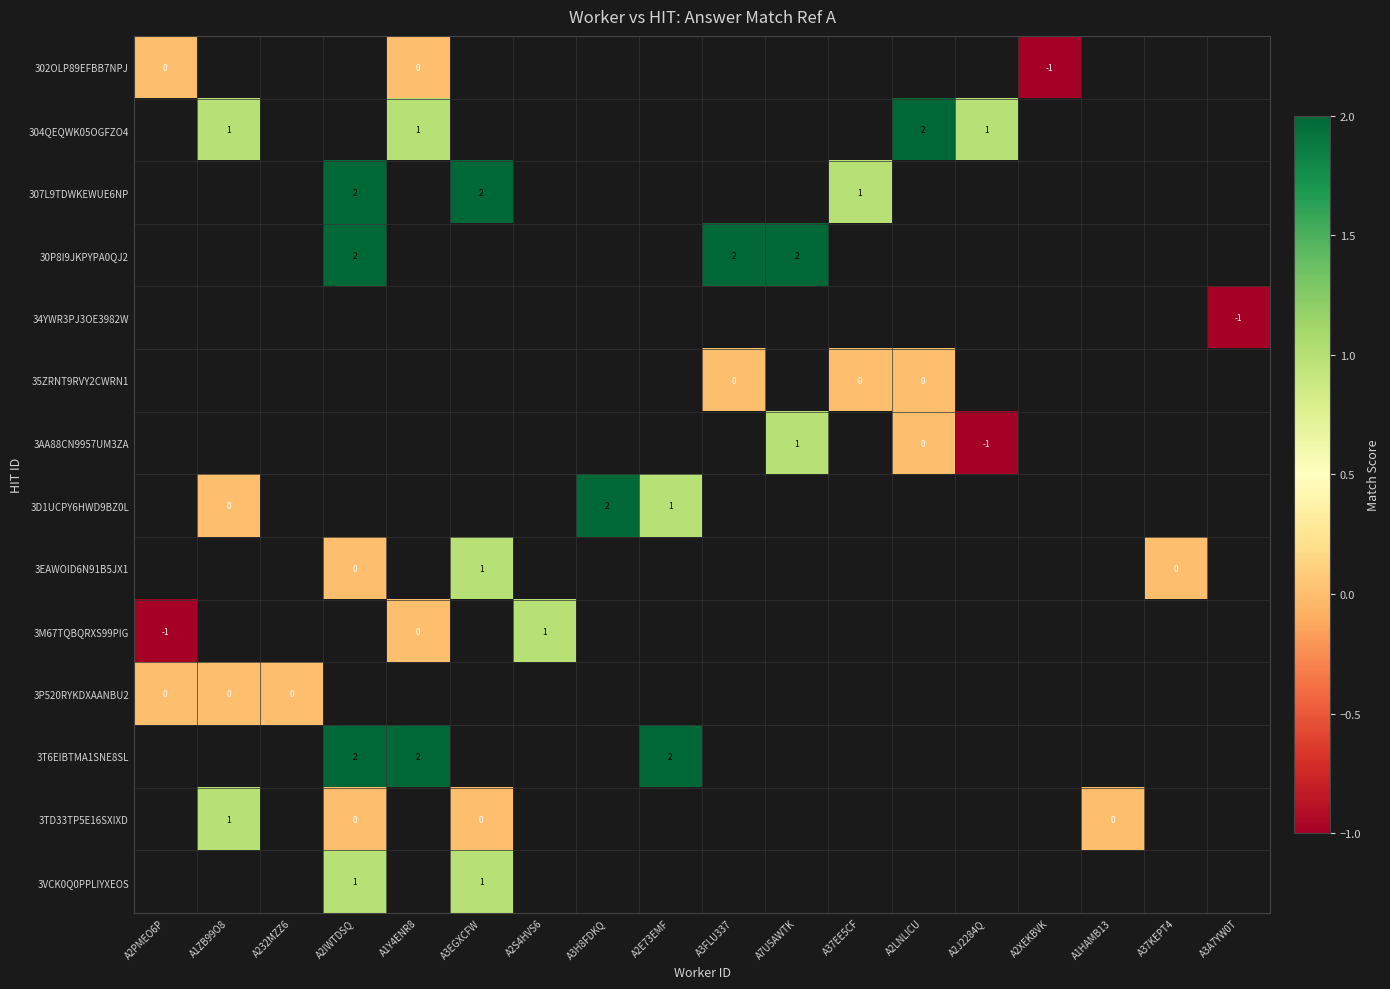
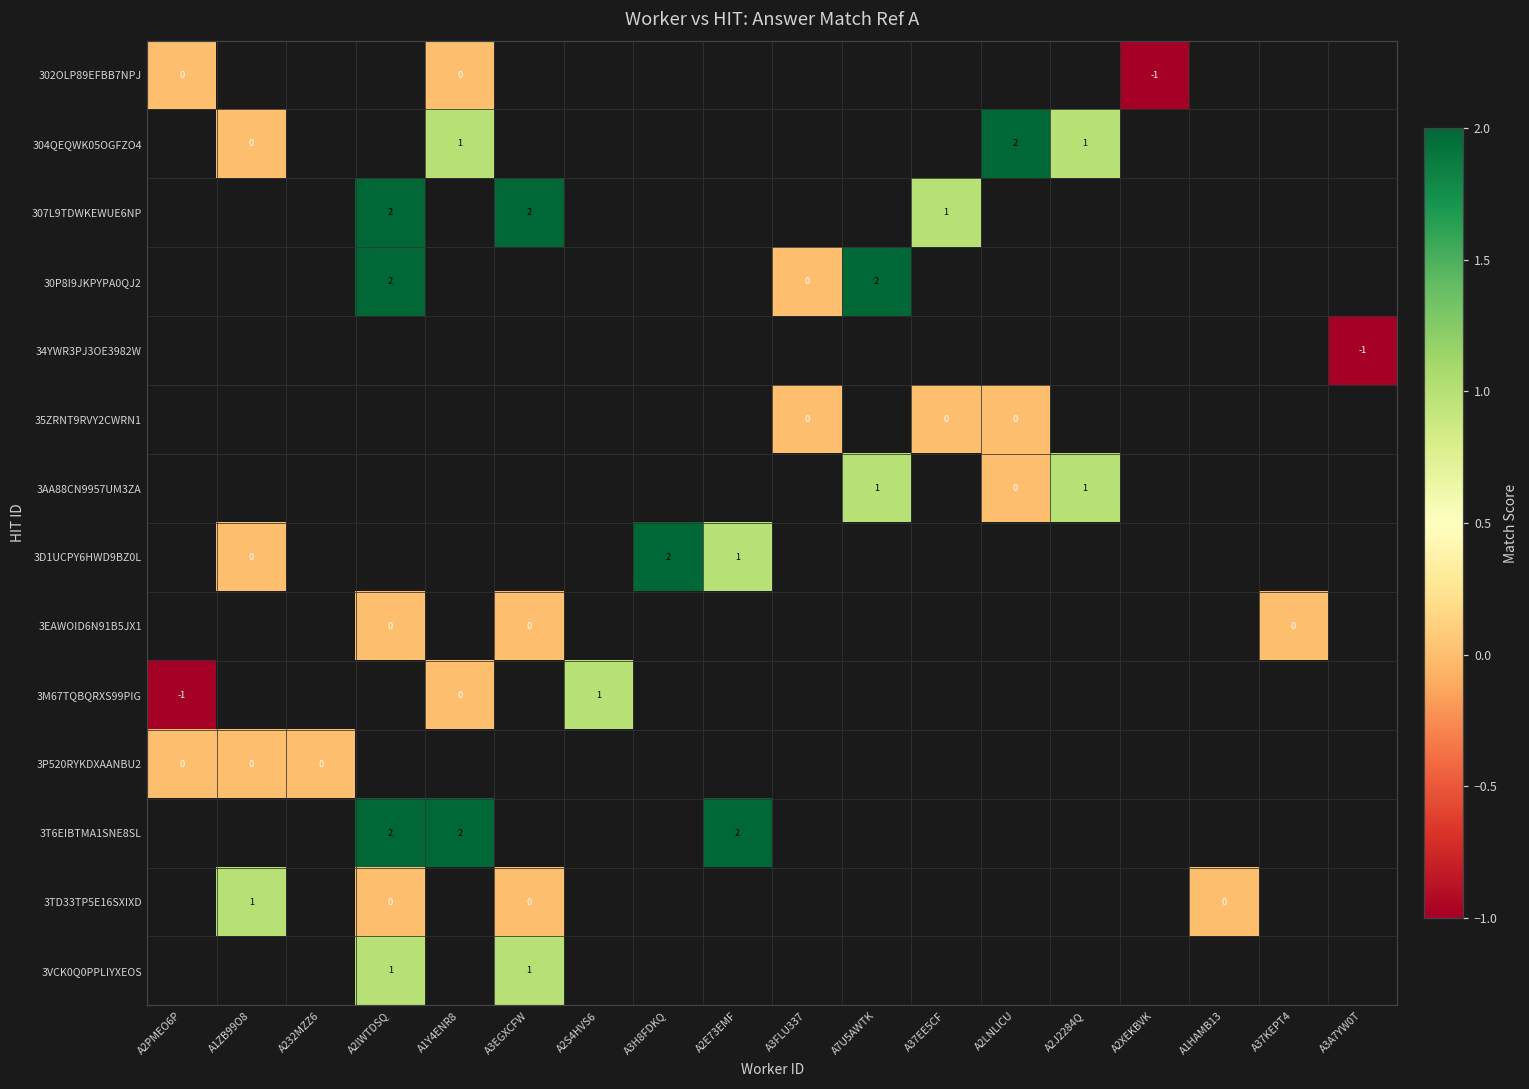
304QEQWK05OGFZO4, A1ZB99O8: 1 -> 0
30P8I9JKPYPA0QJ2, A3FLU337: 2 -> 0
3AA88CN9957UM3ZA, A2J2284Q: -1 -> 1
3EAWOID6N91B5JX1, A3EGXCFW: 1 -> 0
